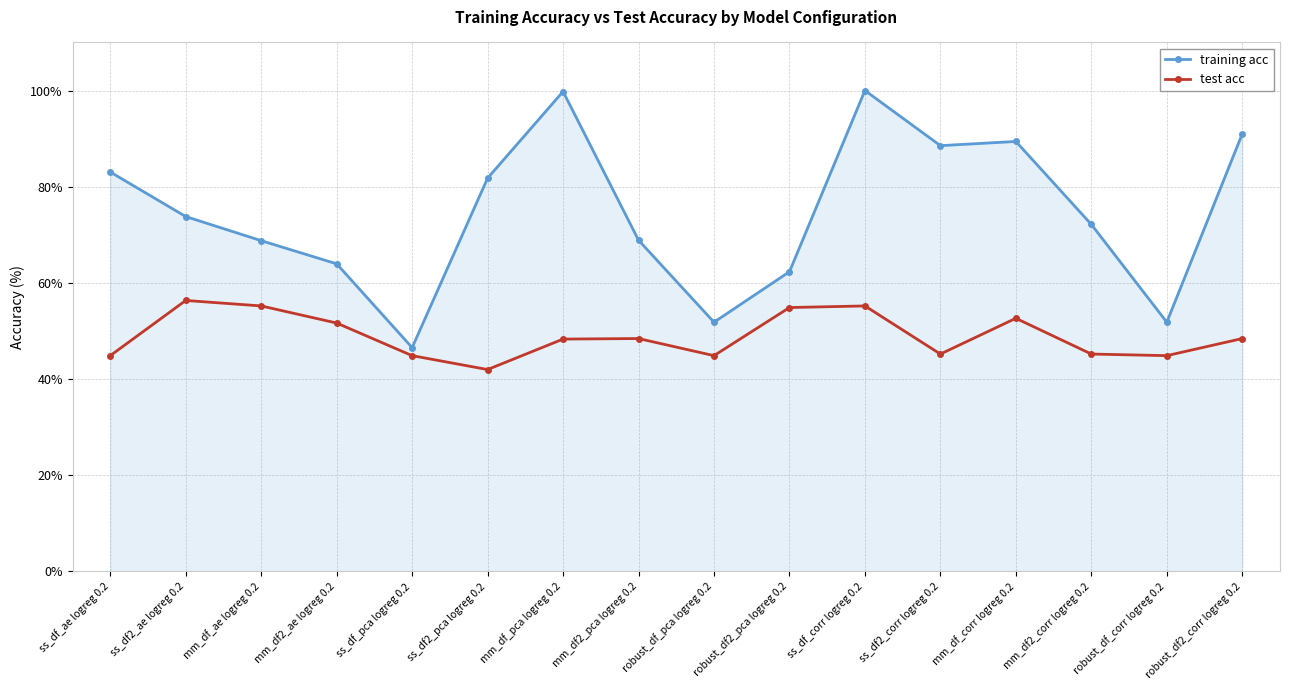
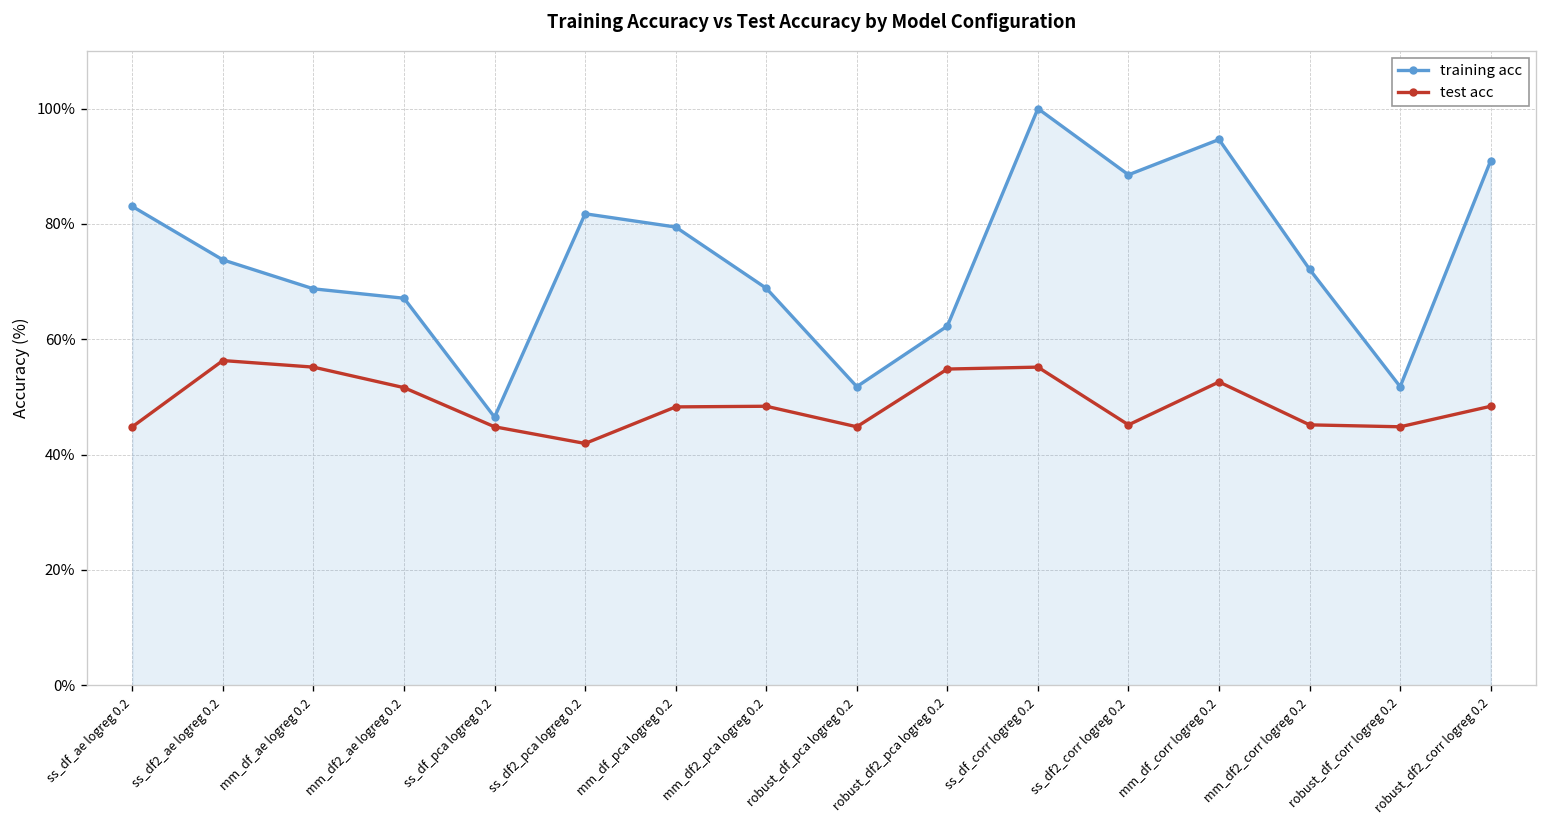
training acc, mm_df2_ae logreg 0.2: 64% -> 67%
training acc, mm_df_pca logreg 0.2: 100% -> 79%
training acc, mm_df_corr logreg 0.2: 89% -> 95%
